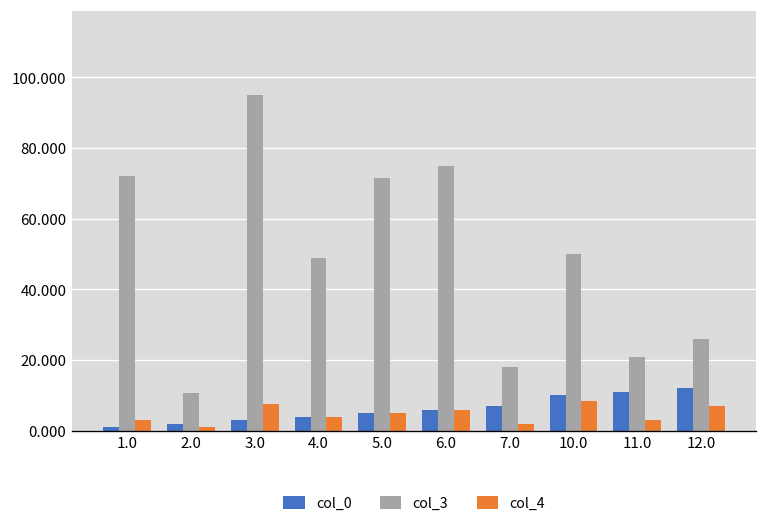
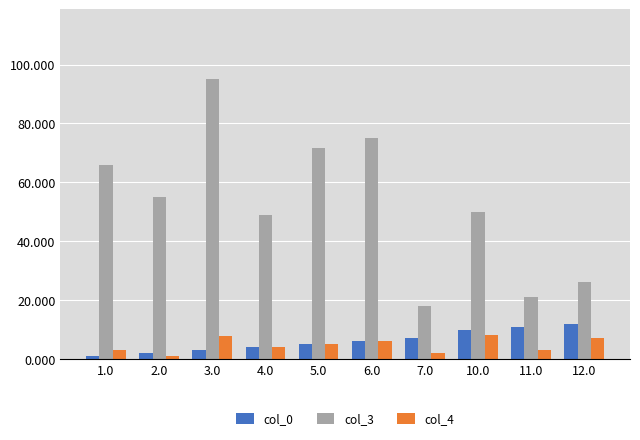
col_3, 1.0: 72 -> 66
col_3, 2.0: 11 -> 55
